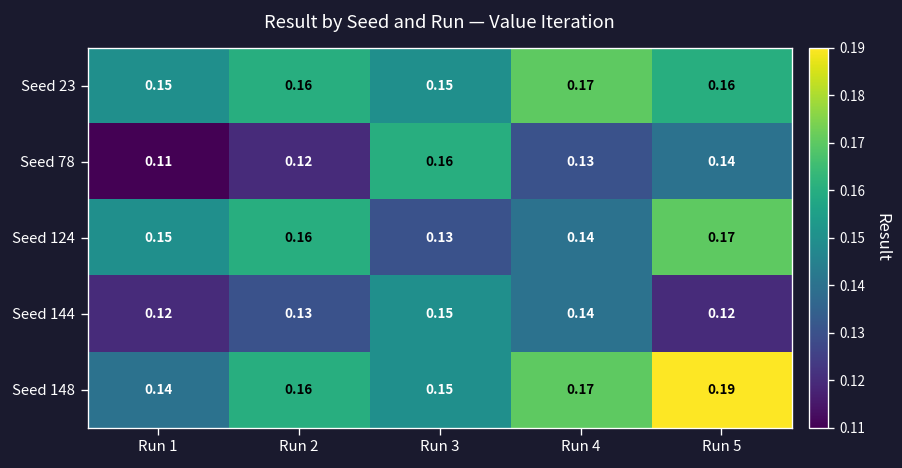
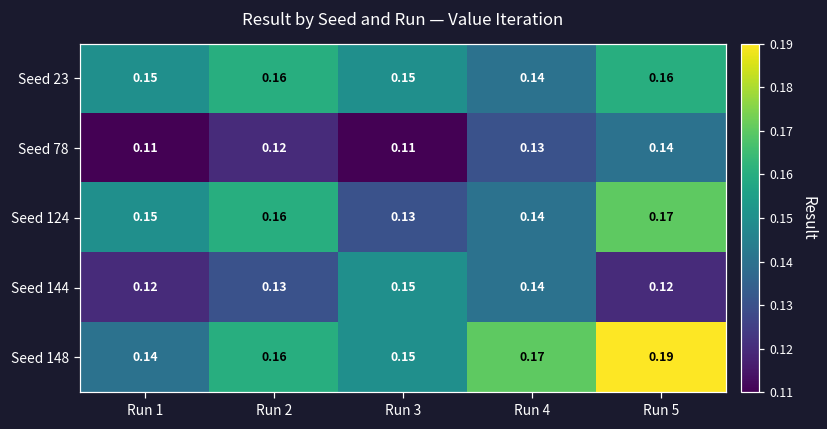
Seed 23, Run 4: 0.17 -> 0.14
Seed 78, Run 3: 0.16 -> 0.11
